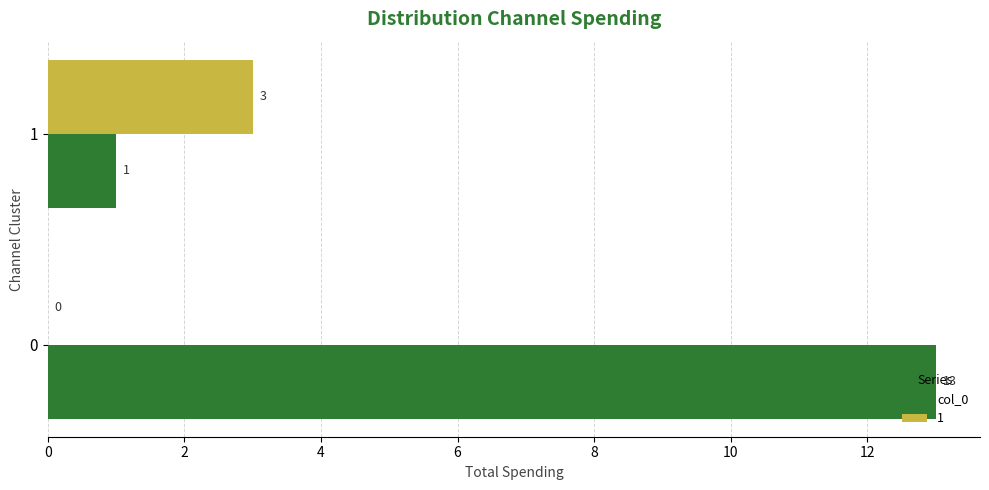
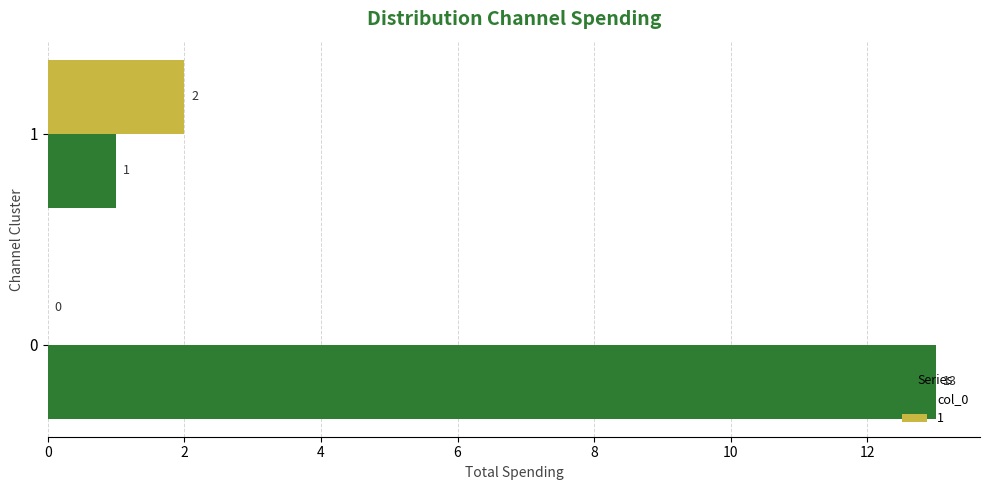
1, 1: 3 -> 2
